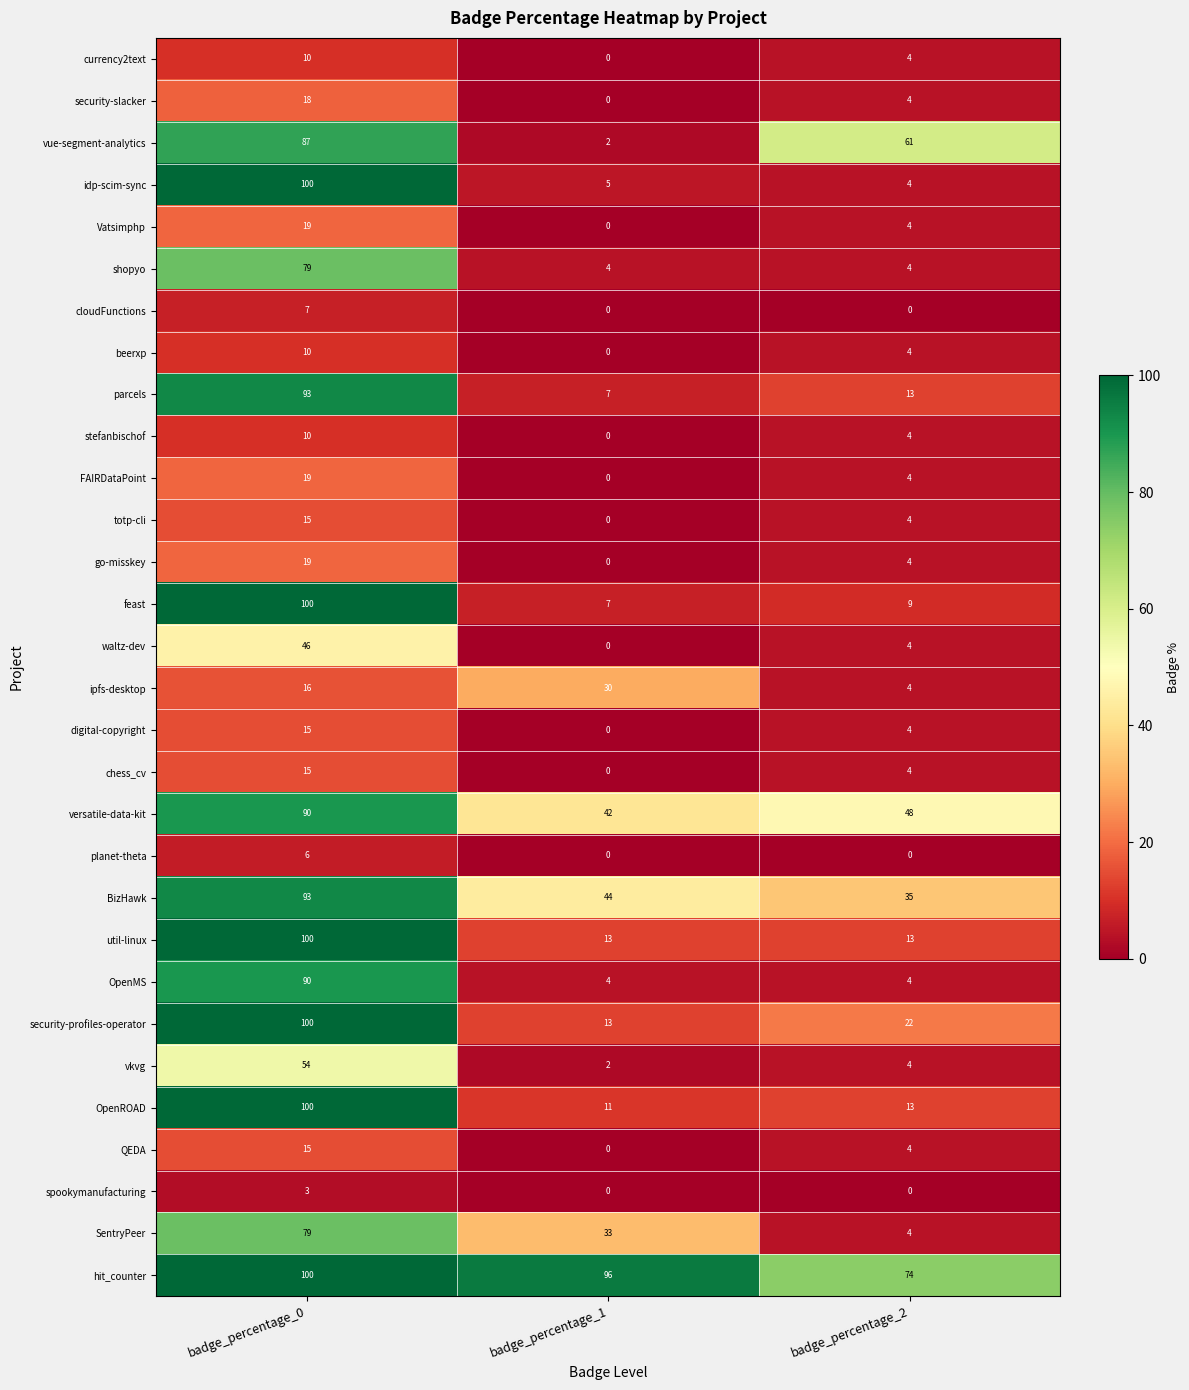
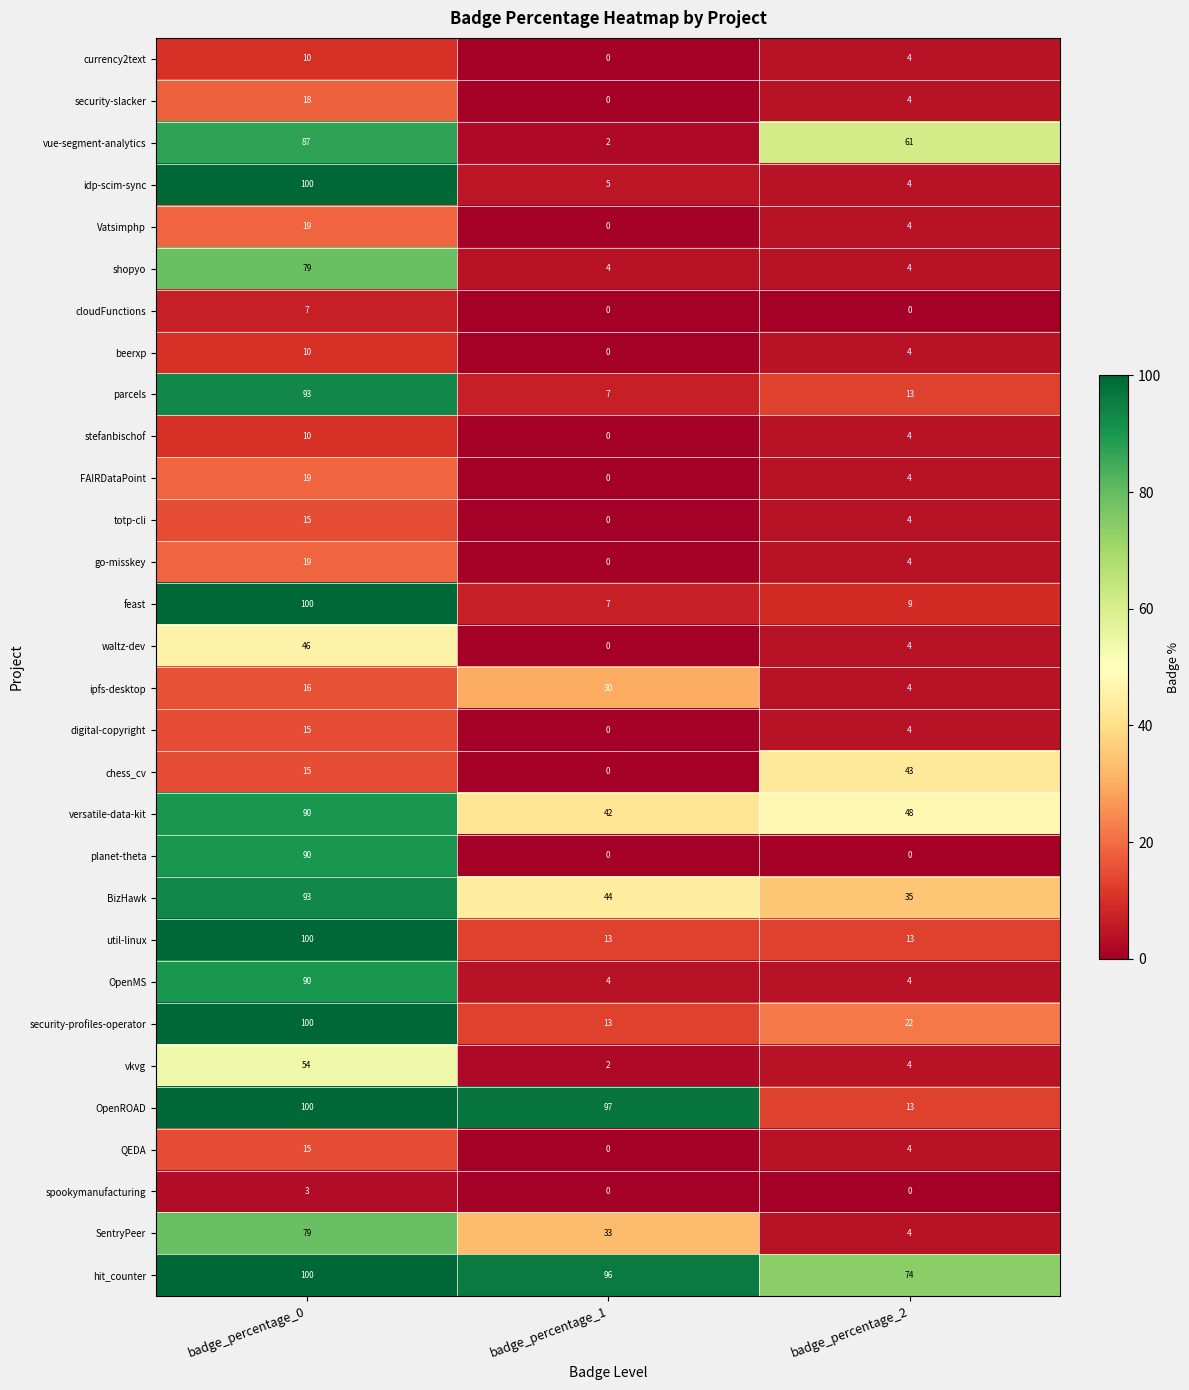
chess_cv, badge_percentage_2: 4 -> 43
planet-theta, badge_percentage_0: 6 -> 90
OpenROAD, badge_percentage_1: 11 -> 97
